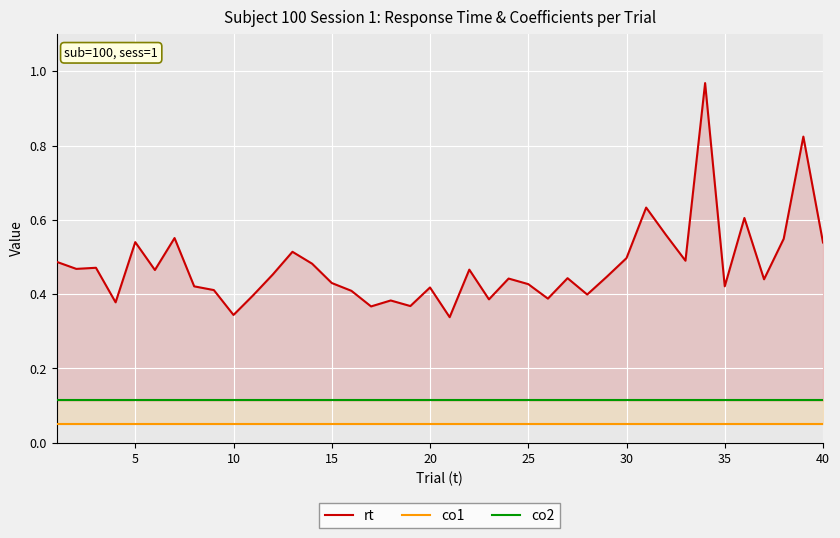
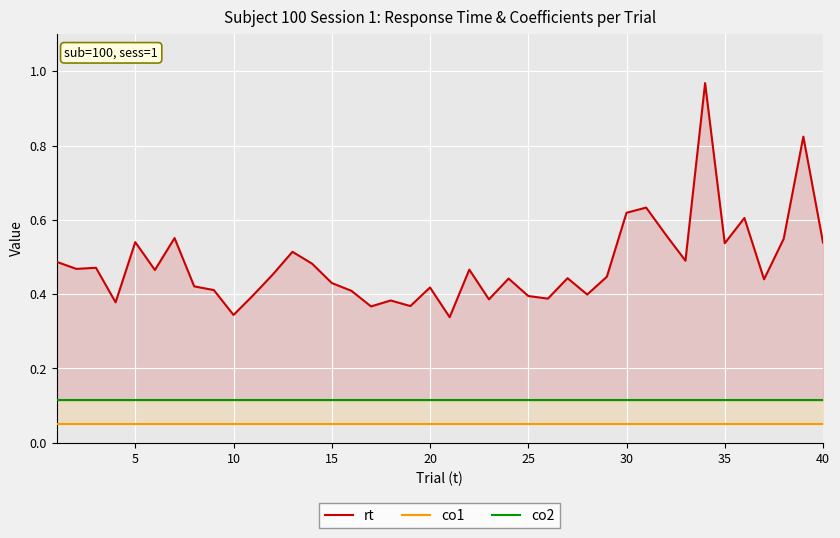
rt, 25: 0.43 -> 0.40
rt, 30: 0.50 -> 0.62
rt, 35: 0.42 -> 0.54
